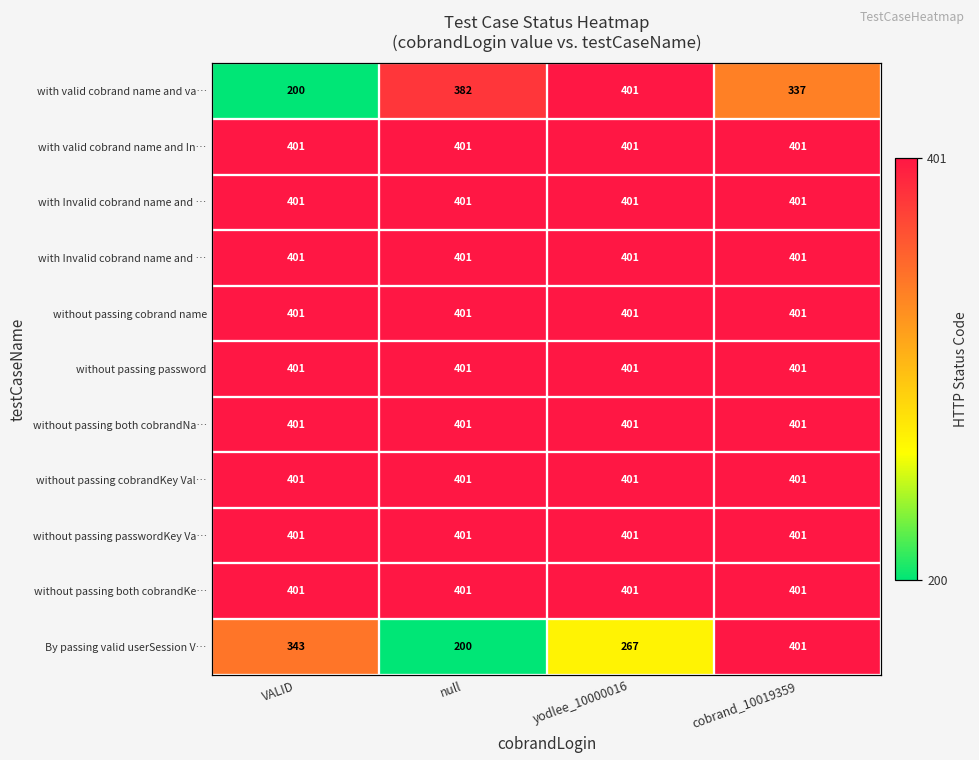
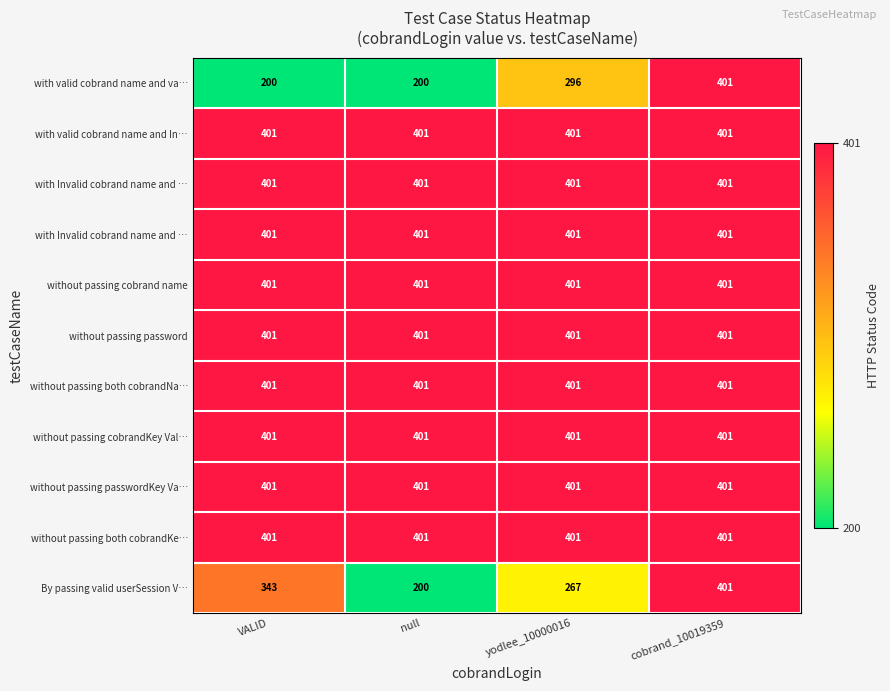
with valid cobrand name and va…, null: 382 -> 200
with valid cobrand name and va…, yodlee_10000016: 401 -> 296
with valid cobrand name and va…, cobrand_10019359: 337 -> 401
